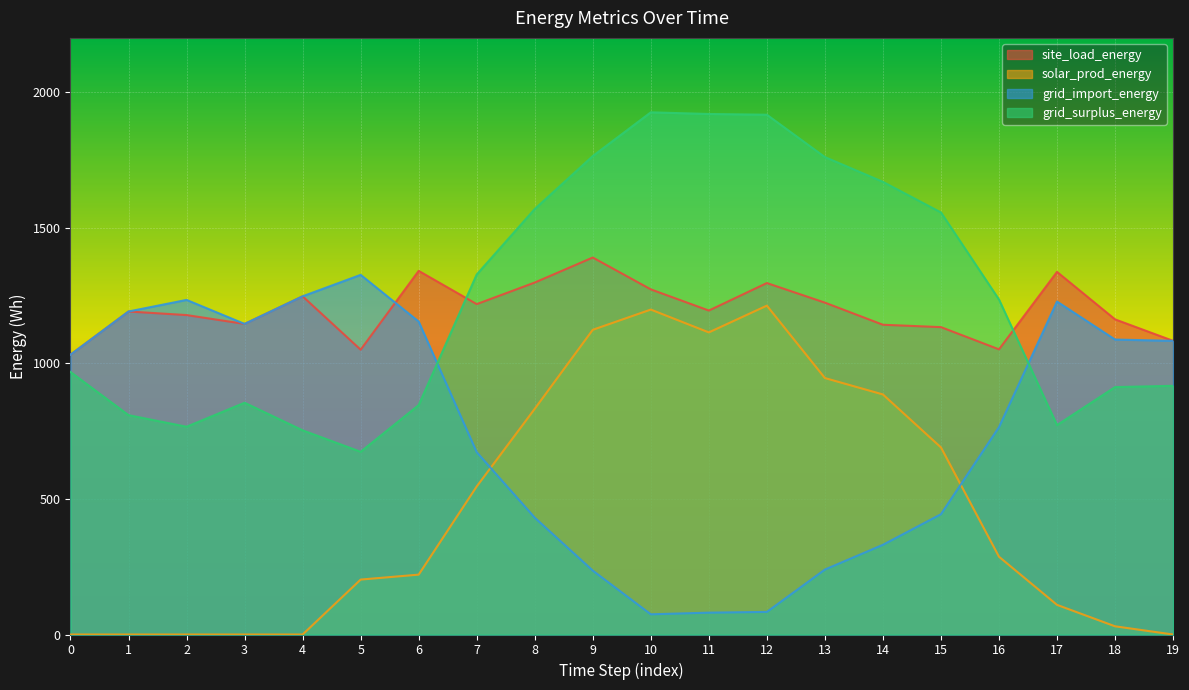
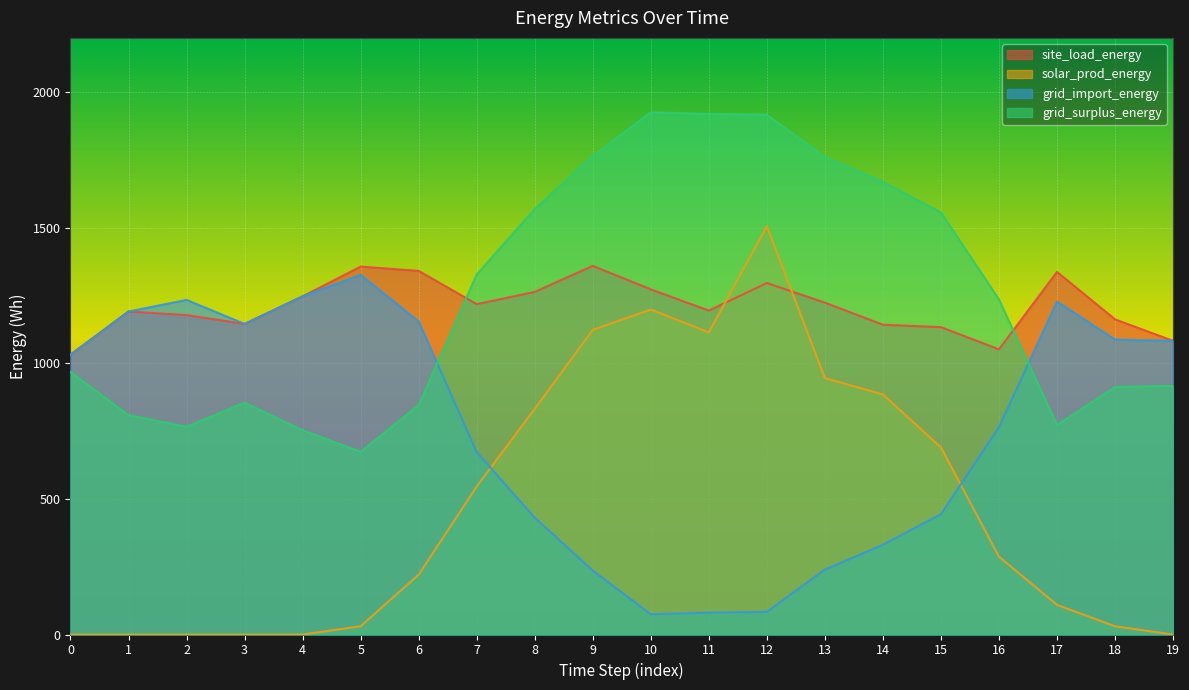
site_load_energy, 5: 1050 -> 1360
solar_prod_energy, 5: 200 -> 30
site_load_energy, 8: 1300 -> 1260
site_load_energy, 9: 1390 -> 1360
solar_prod_energy, 12: 1210 -> 1510
